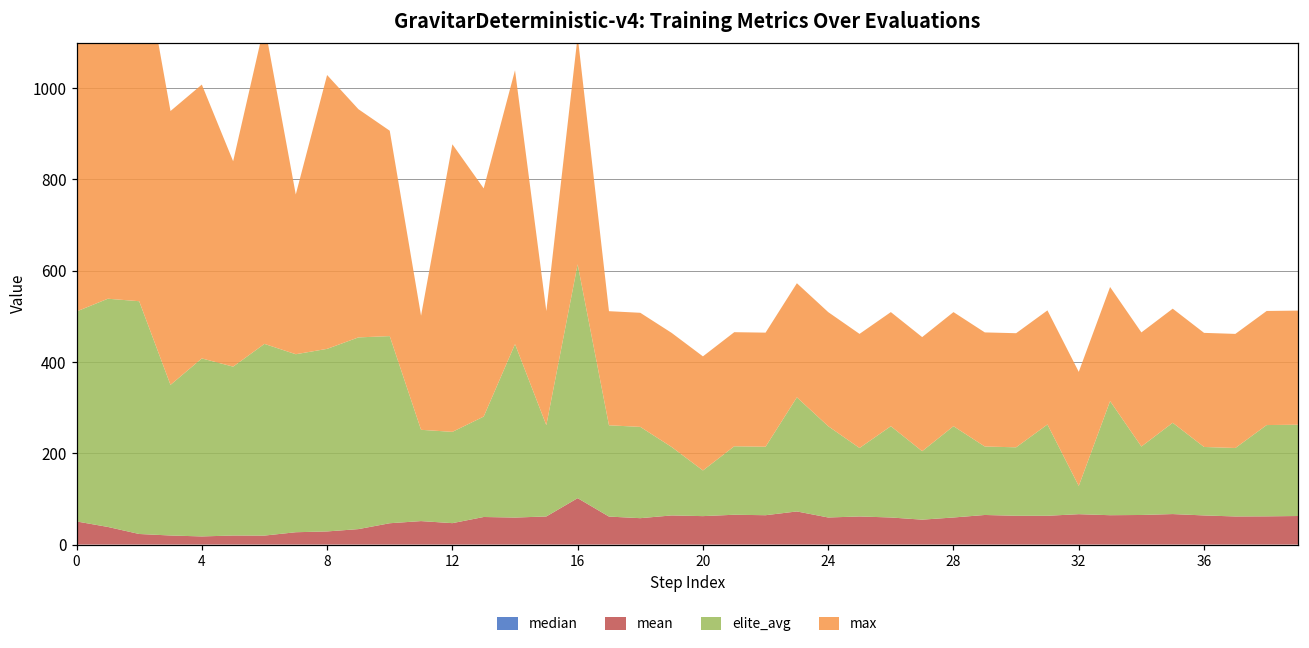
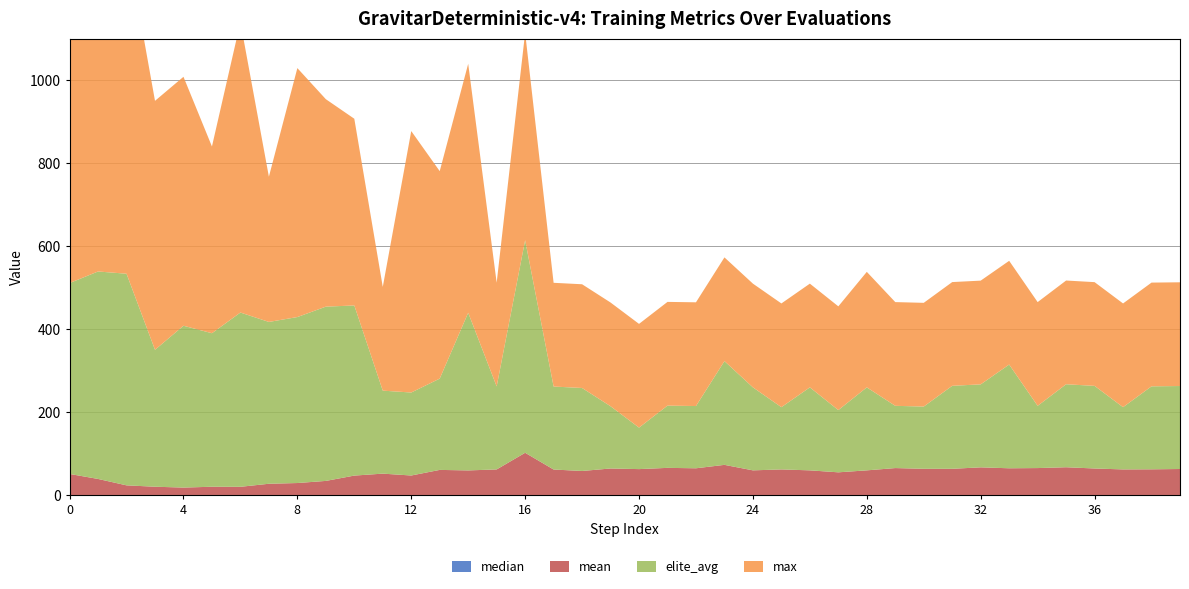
max, 28: 250 -> 280
elite_avg, 32: 60 -> 200
elite_avg, 36: 150 -> 200
